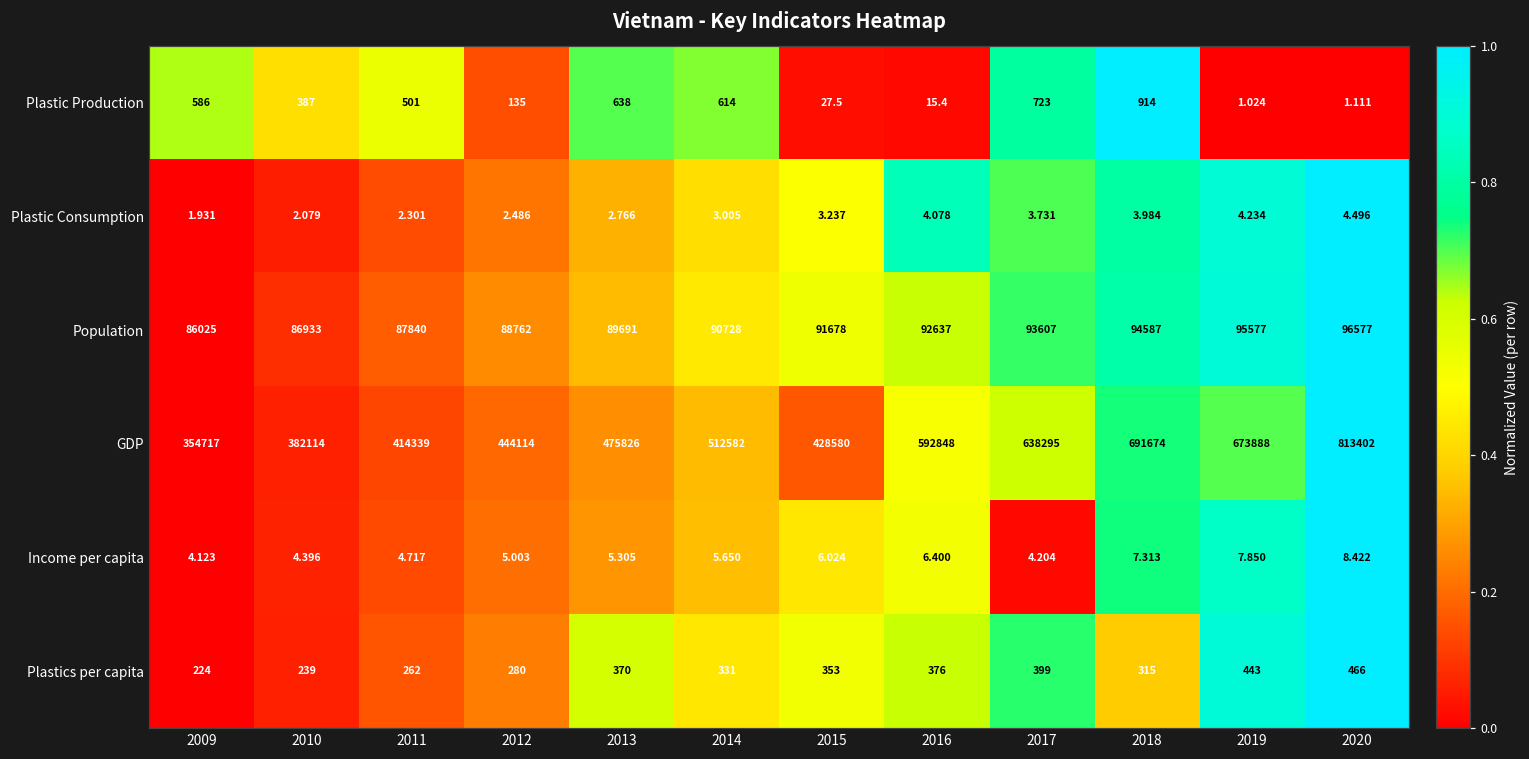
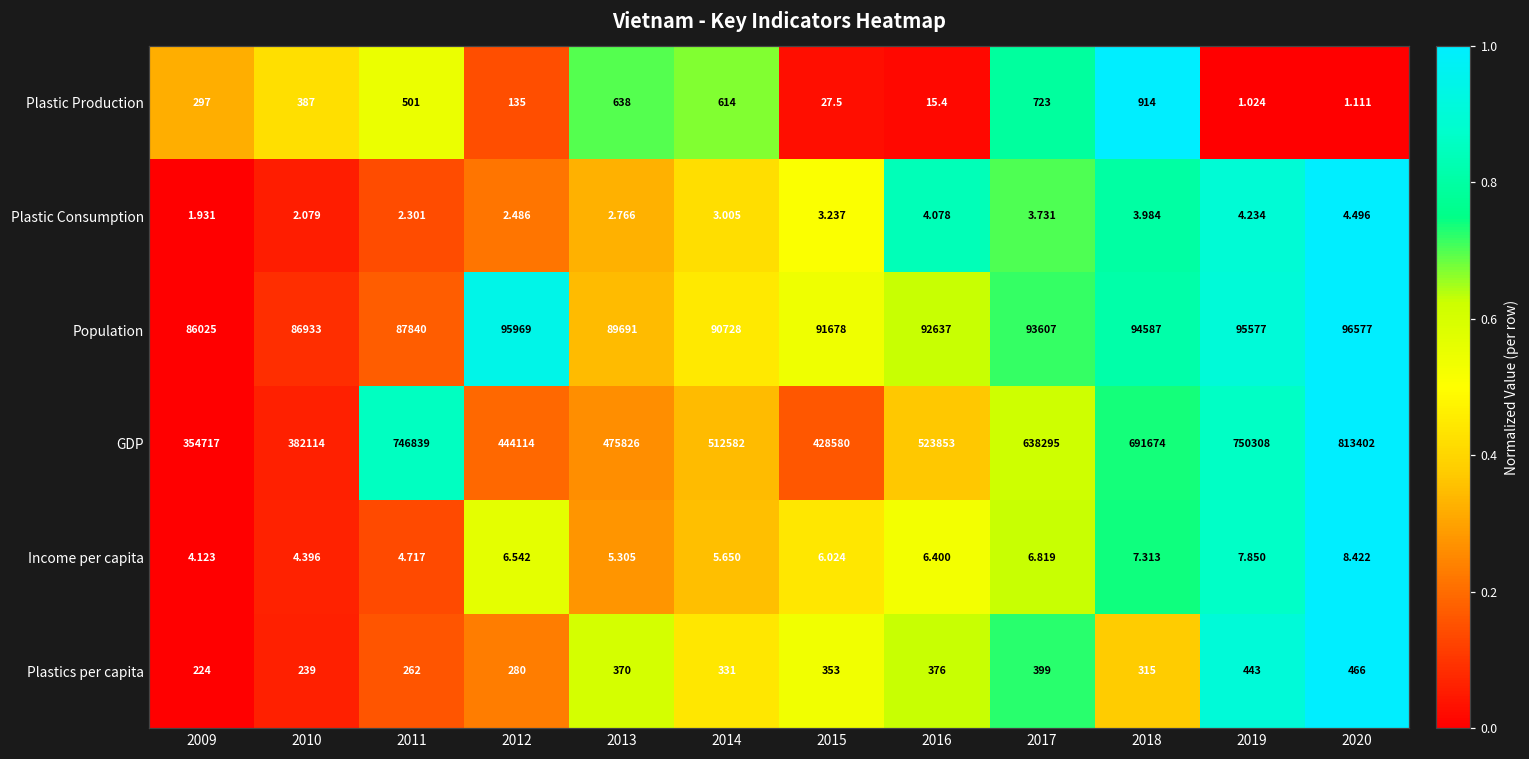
Plastic Production, 2009: 586 -> 297
Population, 2012: 88762 -> 95969
GDP, 2011: 414339 -> 746839
GDP, 2016: 592848 -> 523853
GDP, 2019: 673888 -> 750308
Income per capita, 2012: 5.003 -> 6.542
Income per capita, 2017: 4.204 -> 6.819
